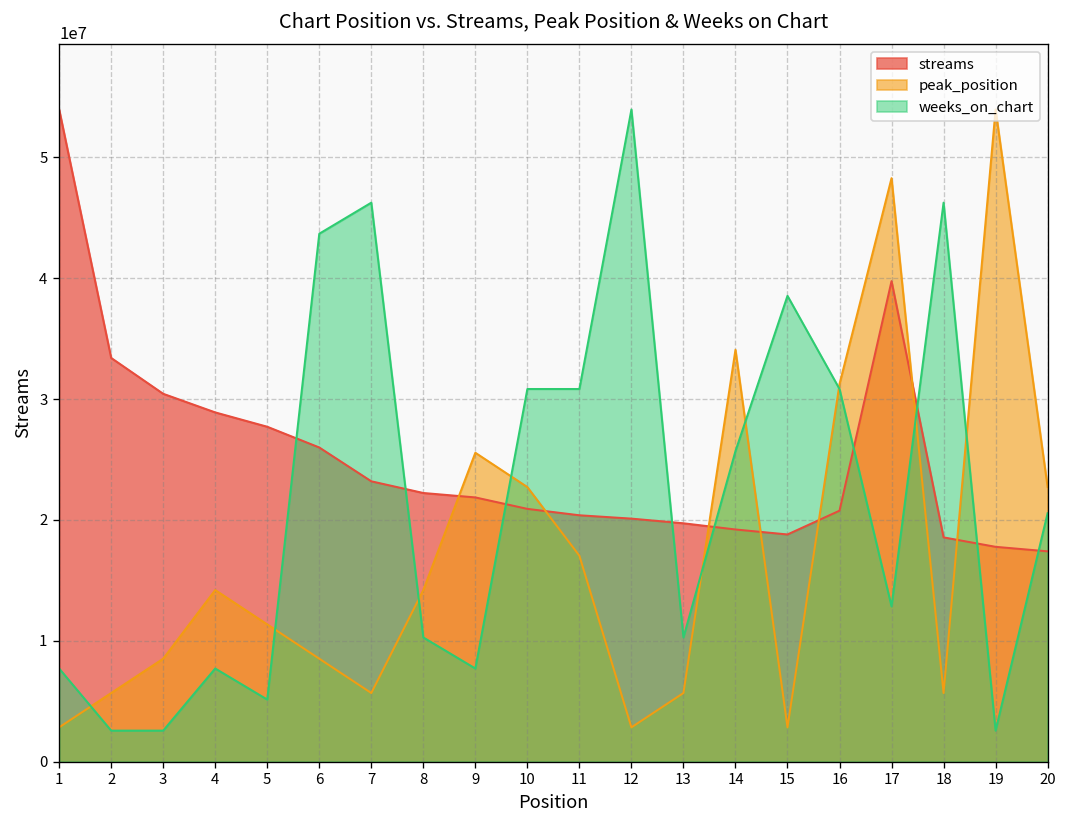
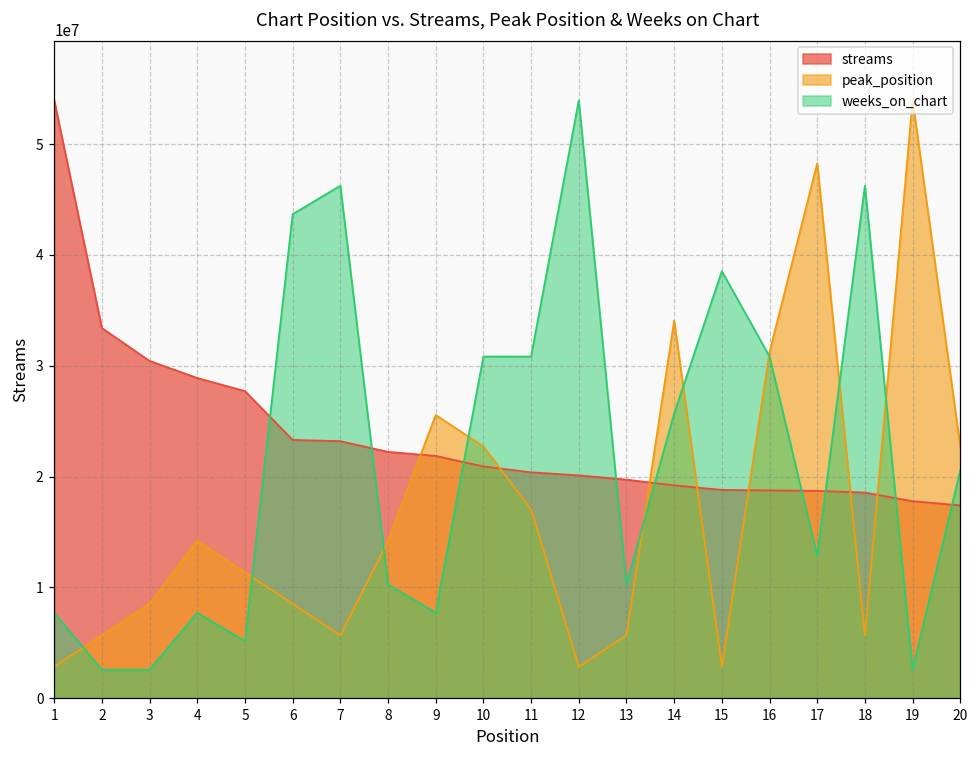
streams, 6: 26000000 -> 23300000
streams, 16: 20800000 -> 18700000
streams, 17: 39800000 -> 18700000
